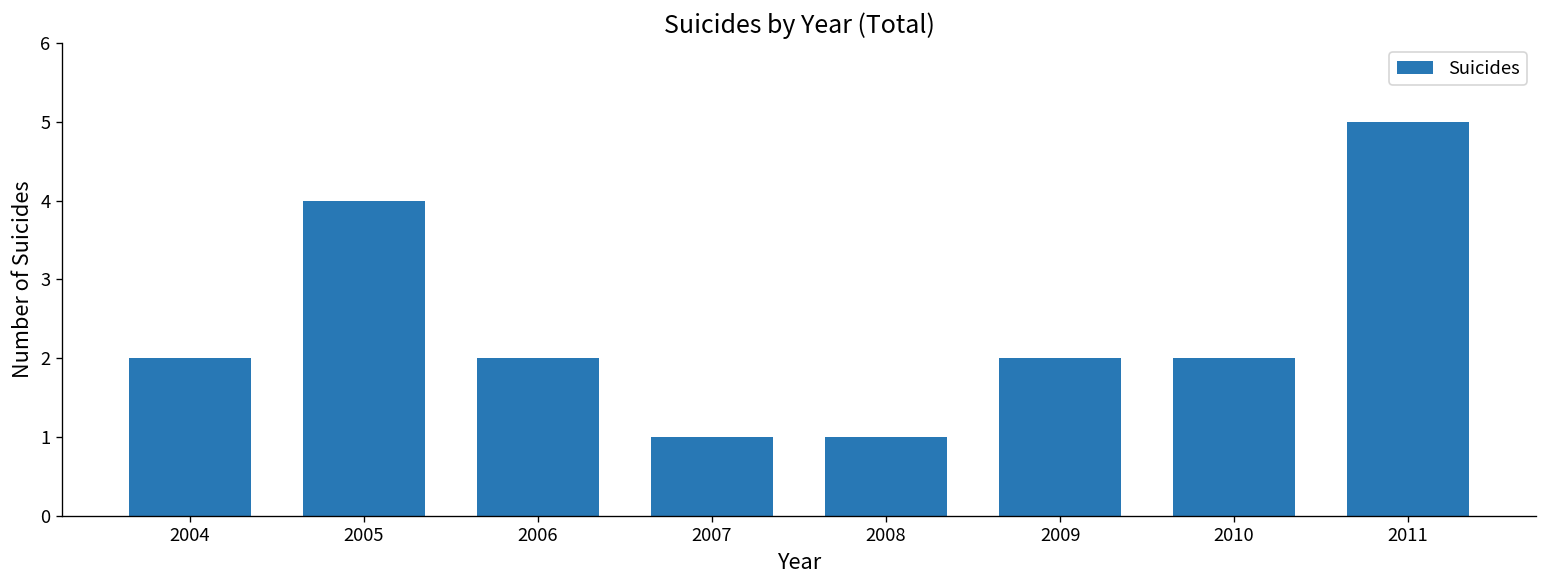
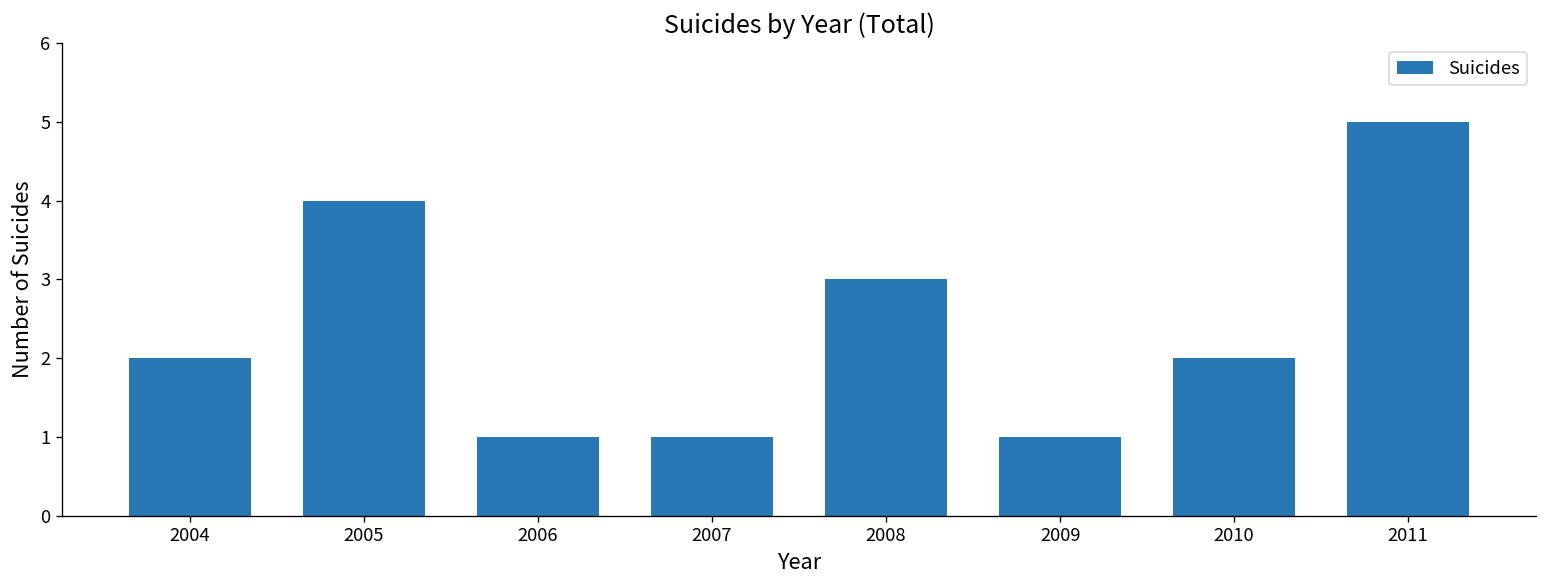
2006: 2 -> 1
2008: 1 -> 3
2009: 2 -> 1
